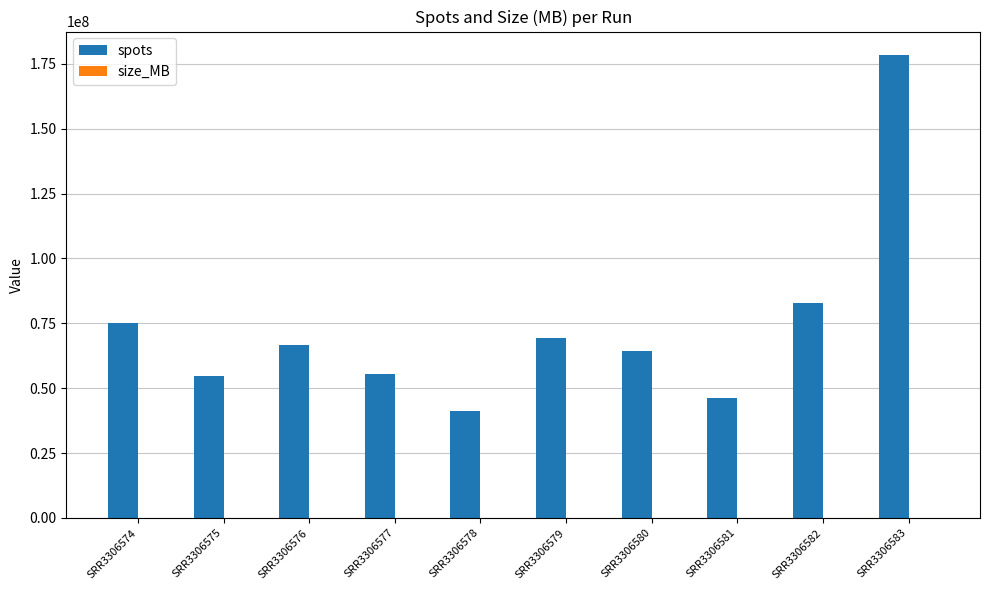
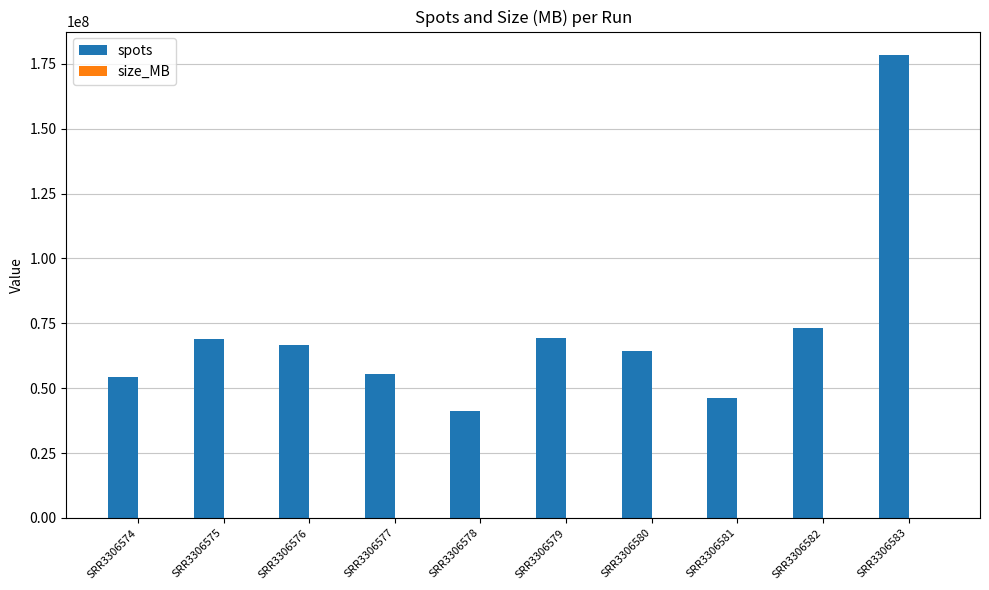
spots, SRR3306574: 75000000 -> 54000000
spots, SRR3306575: 55000000 -> 69000000
spots, SRR3306582: 83000000 -> 73000000
